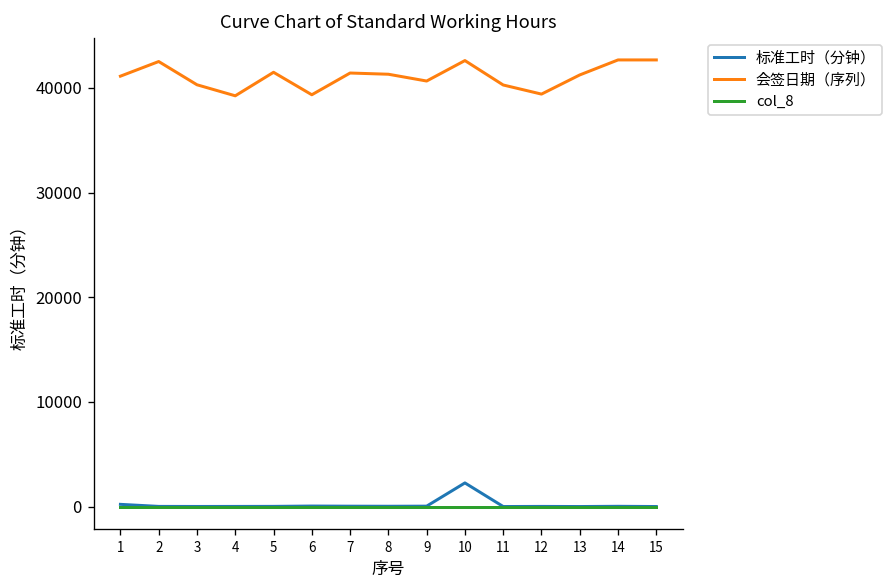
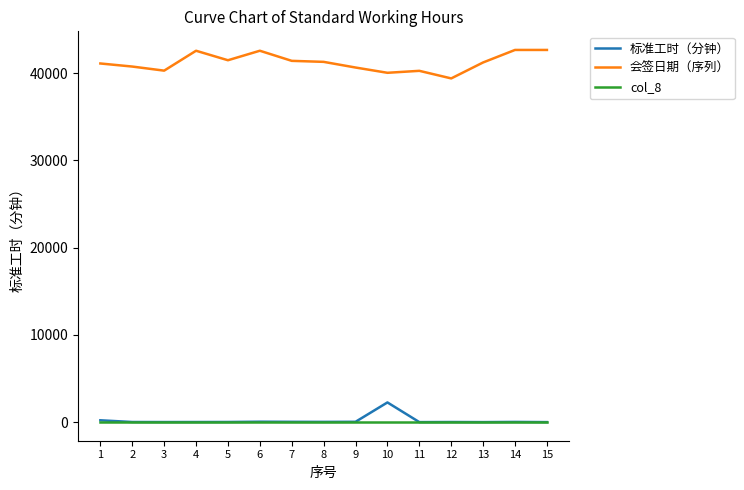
会签日期（序列）, 2: 43000 -> 41000
会签日期（序列）, 4: 39000 -> 43000
会签日期（序列）, 6: 39000 -> 43000
会签日期（序列）, 10: 43000 -> 40000
